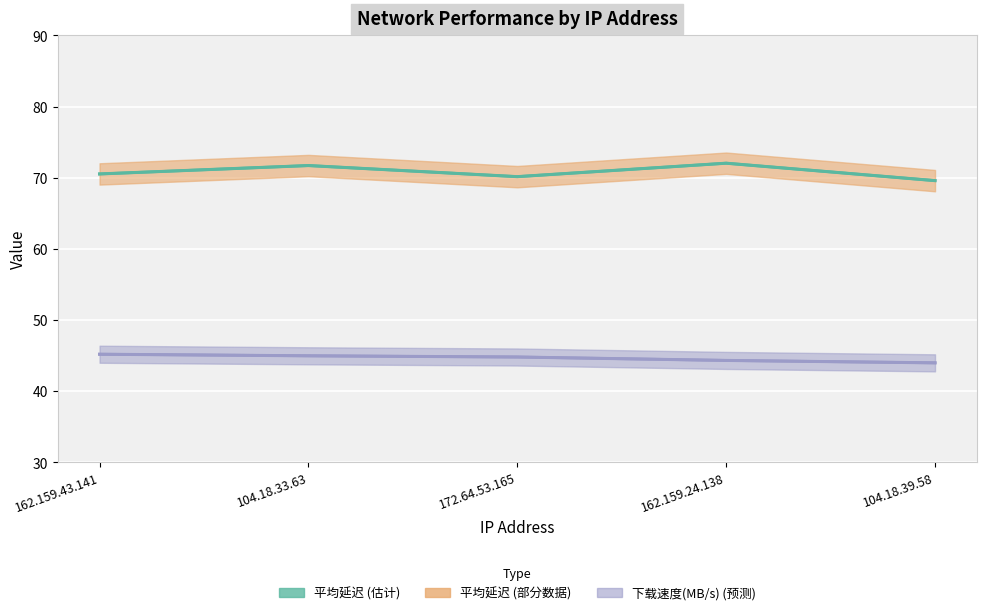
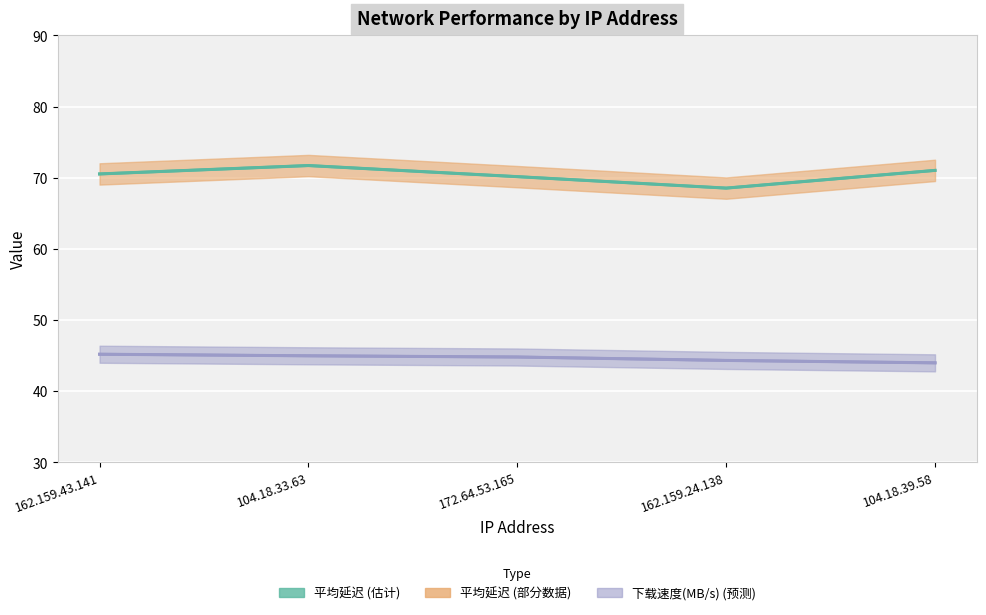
平均延迟 (估计), 162.159.24.138: 72 -> 69
平均延迟 (估计), 104.18.39.58: 70 -> 71
